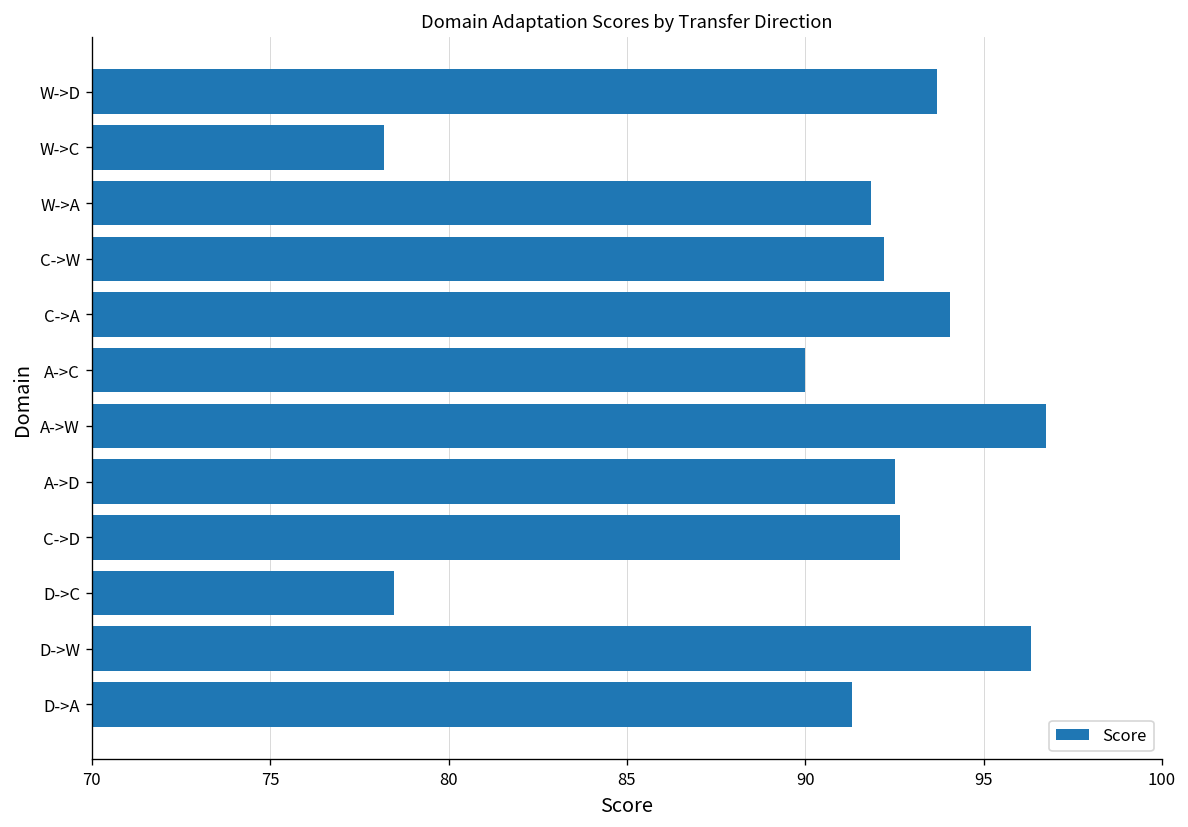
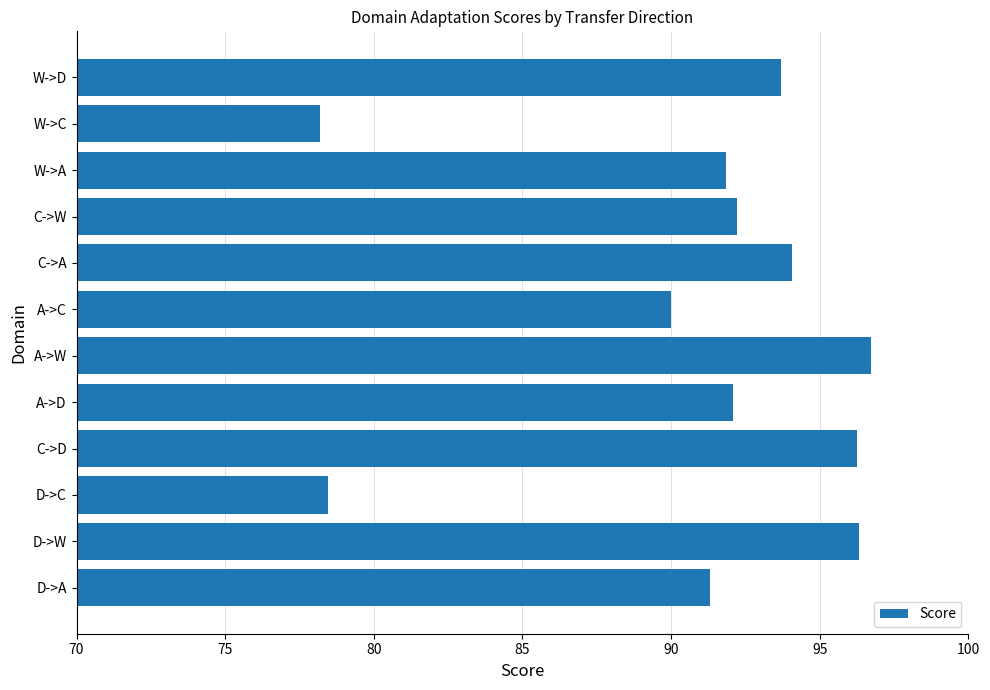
A->D: 92.5 -> 92.1
C->D: 92.6 -> 96.3
